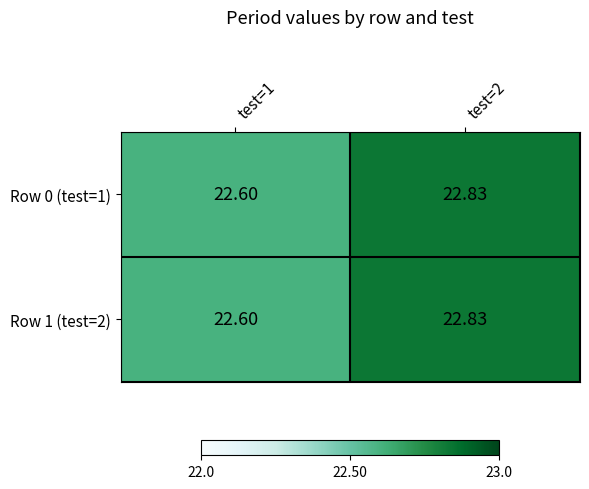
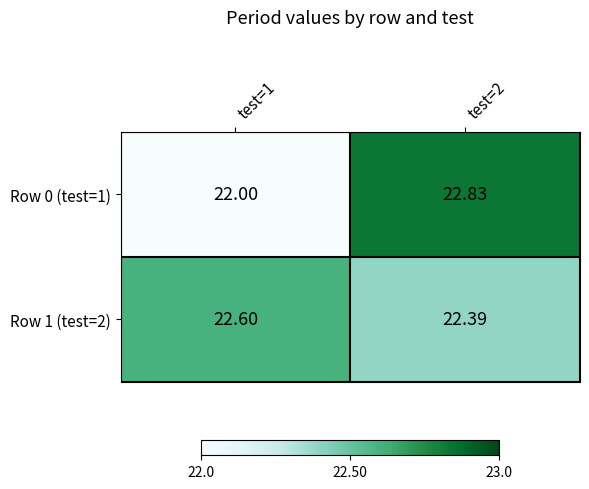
Row 0 (test=1), test=1: 22.60 -> 22.00
Row 1 (test=2), test=2: 22.83 -> 22.39
